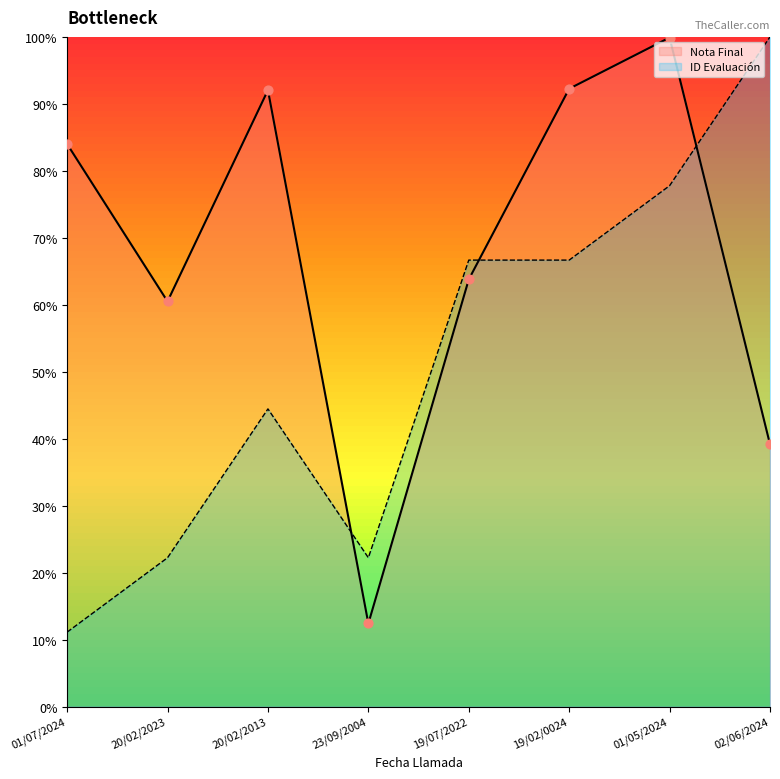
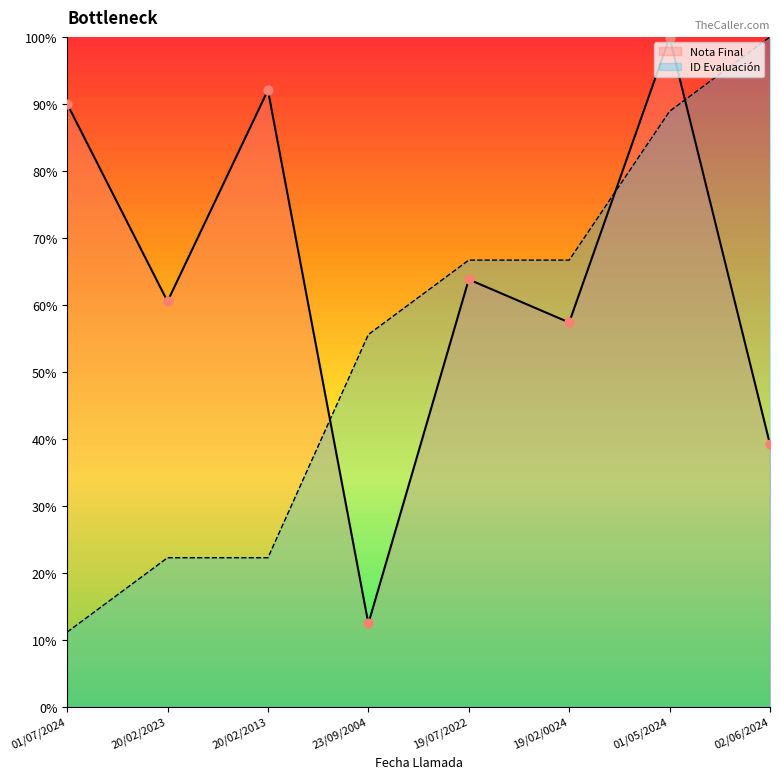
Nota Final, 01/07/2024: 84% -> 90%
ID Evaluación, 20/02/2013: 44% -> 22%
ID Evaluación, 23/09/2004: 22% -> 56%
Nota Final, 19/02/0024: 92% -> 57%
ID Evaluación, 01/05/2024: 78% -> 89%
